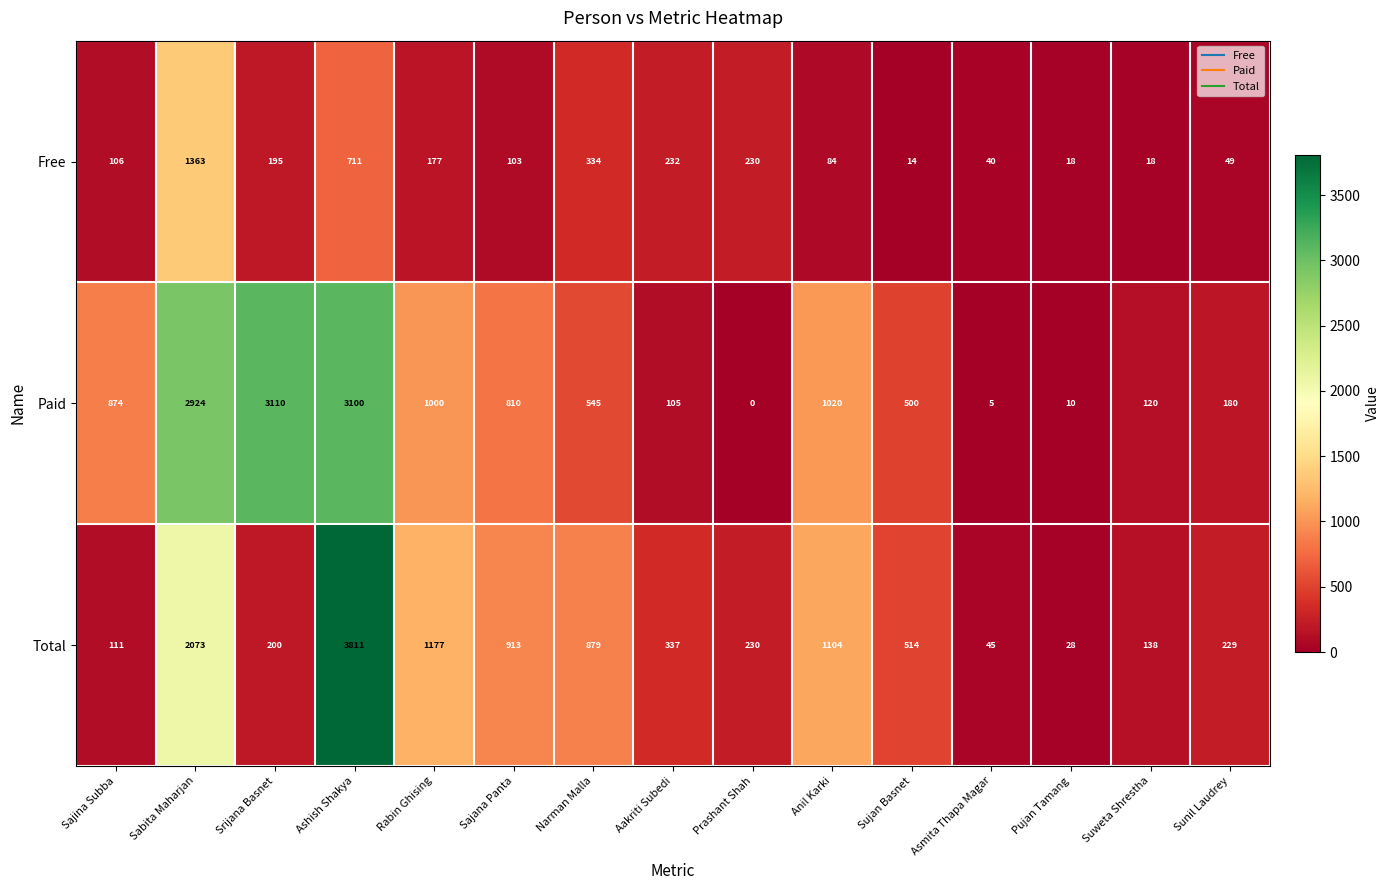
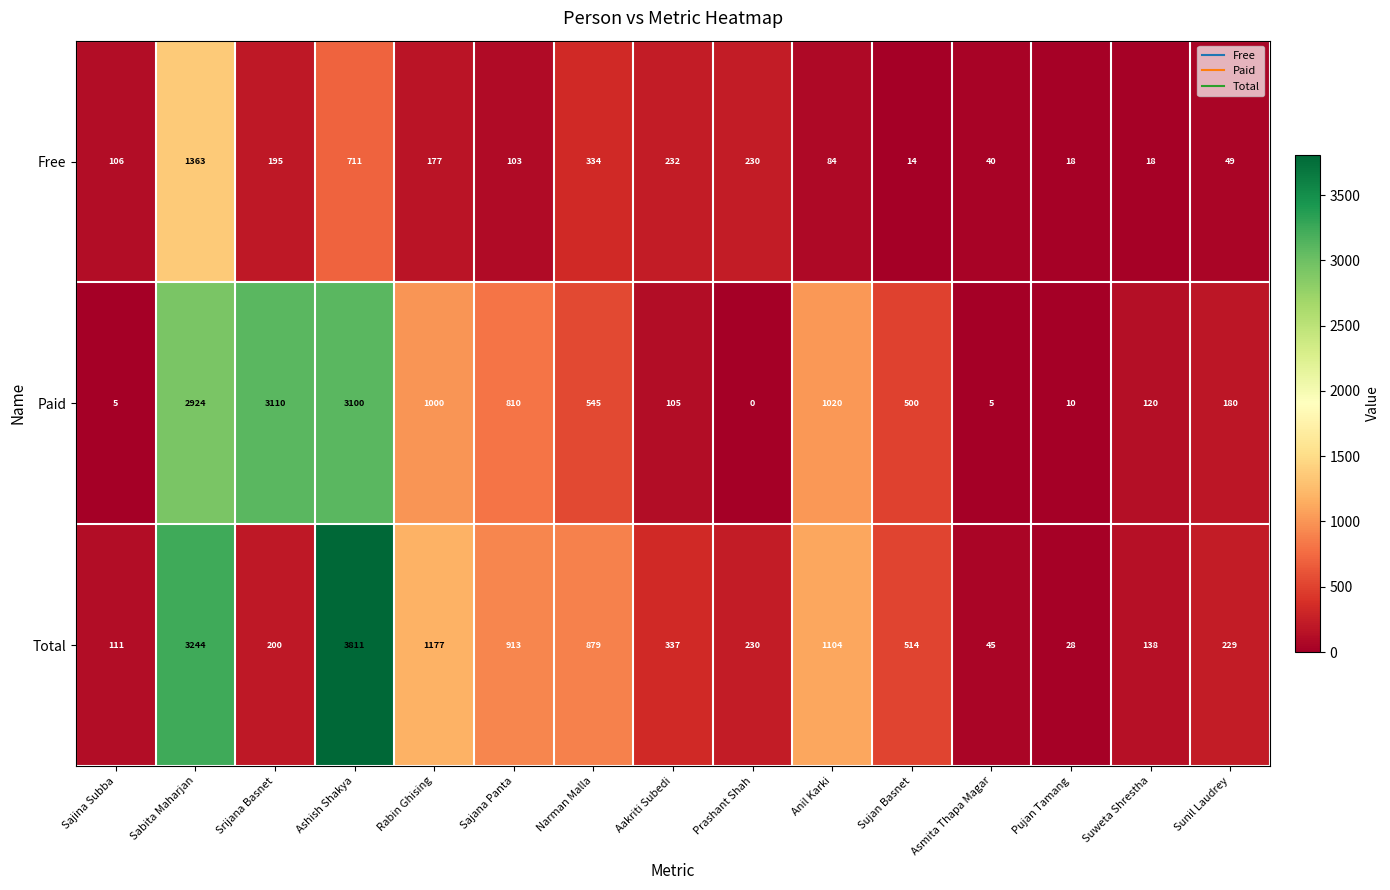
Paid, Sajina Subba: 874 -> 5
Total, Sabita Maharjan: 2073 -> 3244
